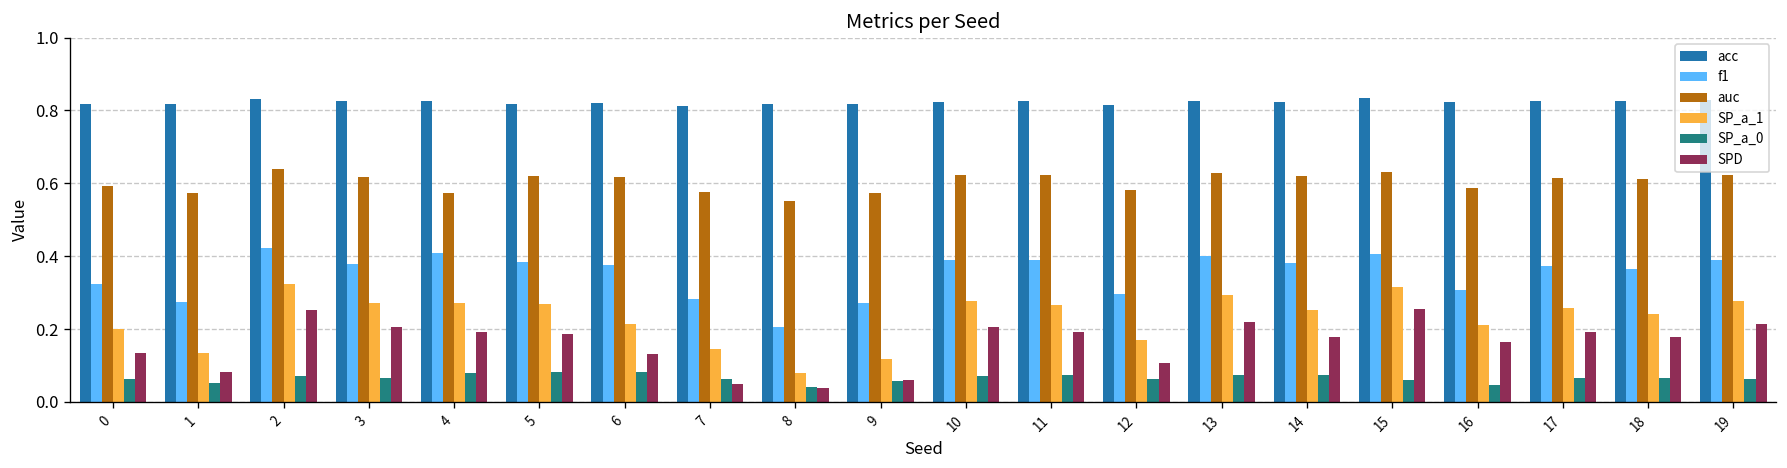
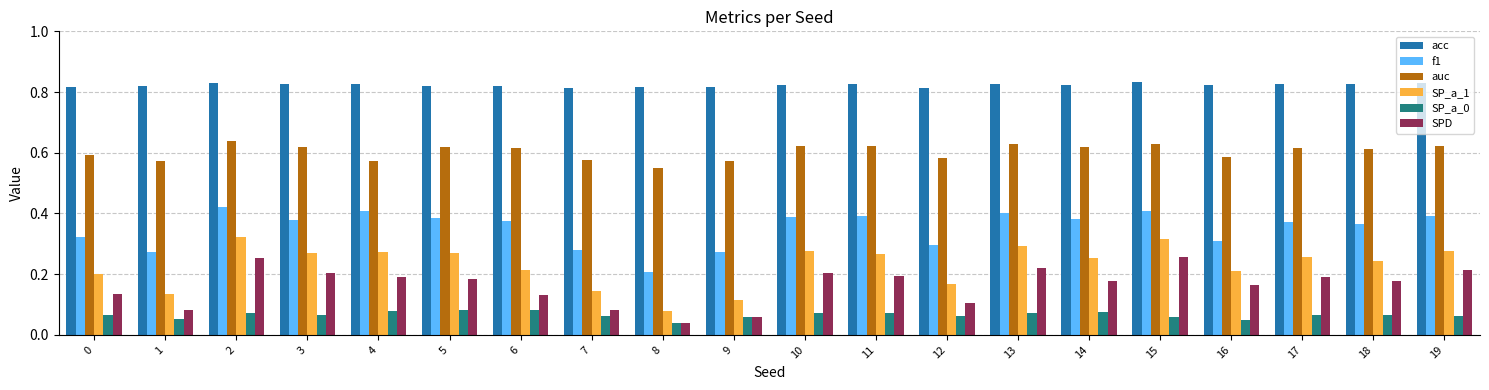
SPD, 7: 0.05 -> 0.08
